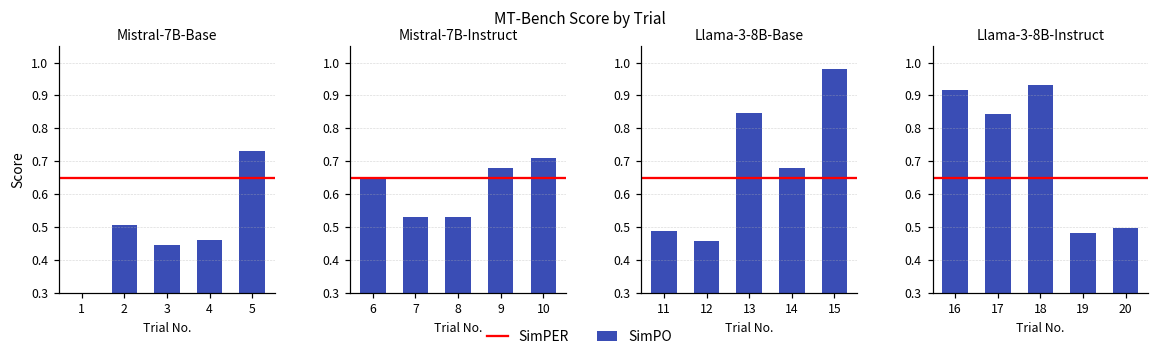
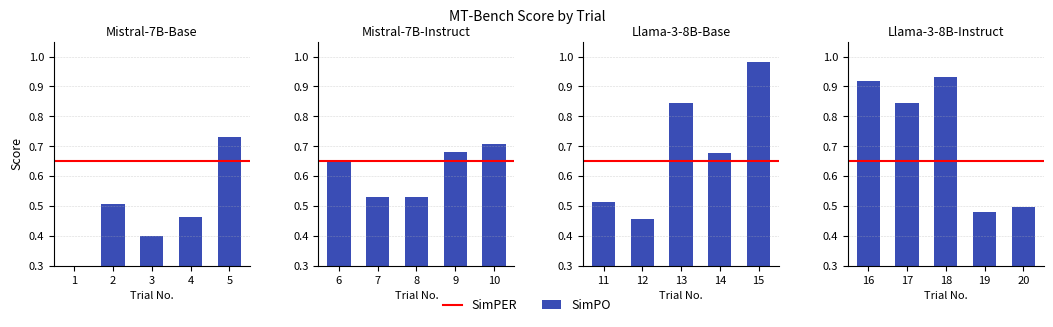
Mistral-7B-Base, 3: 0.44 -> 0.40
Llama-3-8B-Base, 11: 0.49 -> 0.51
